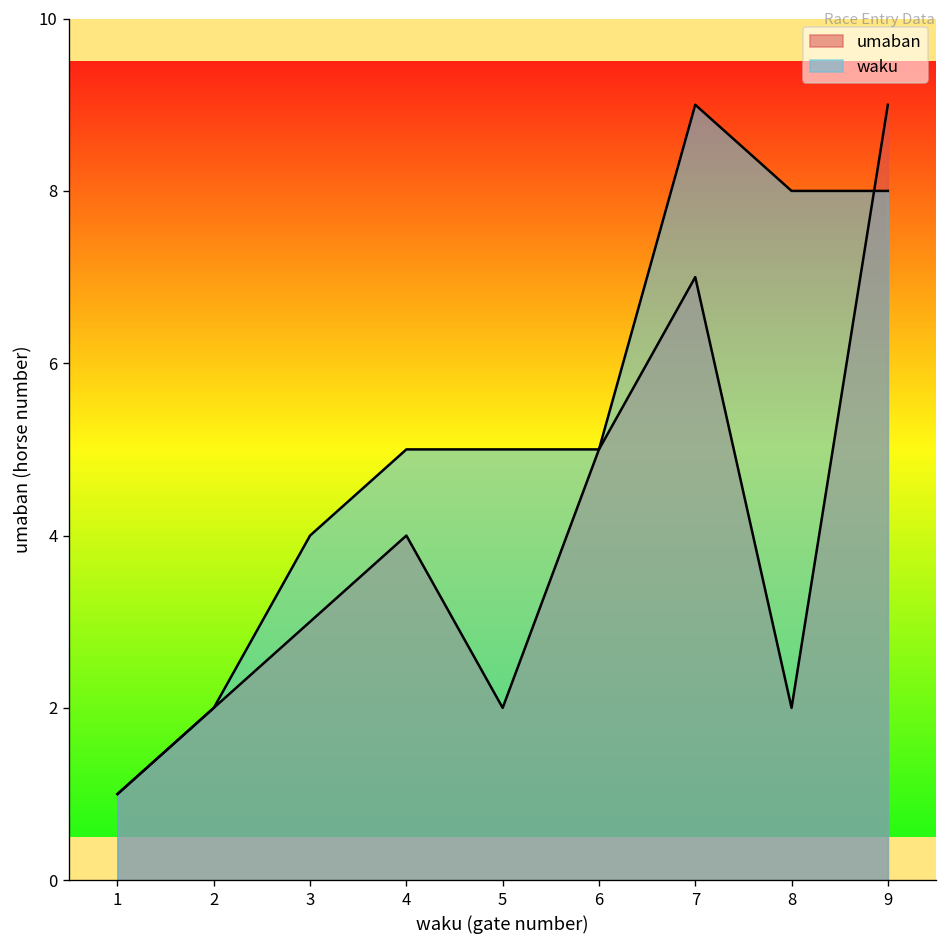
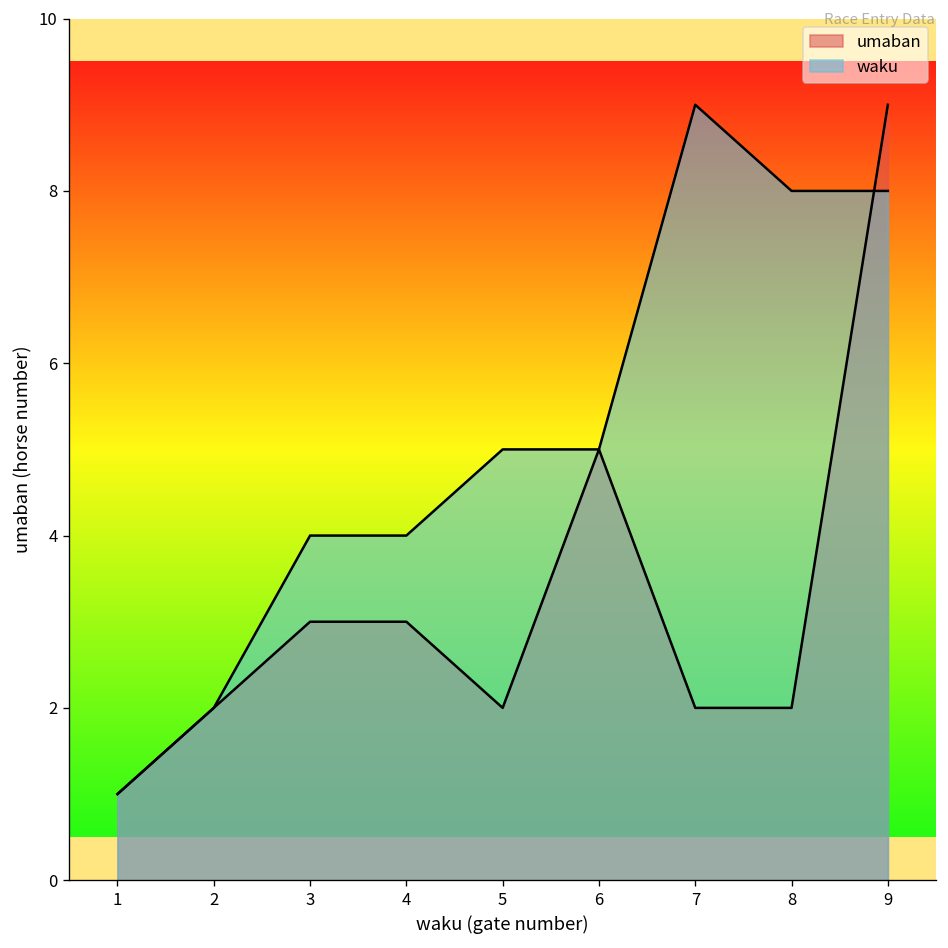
umaban, 4: 4 -> 3
waku, 4: 5 -> 4
umaban, 7: 7 -> 2
